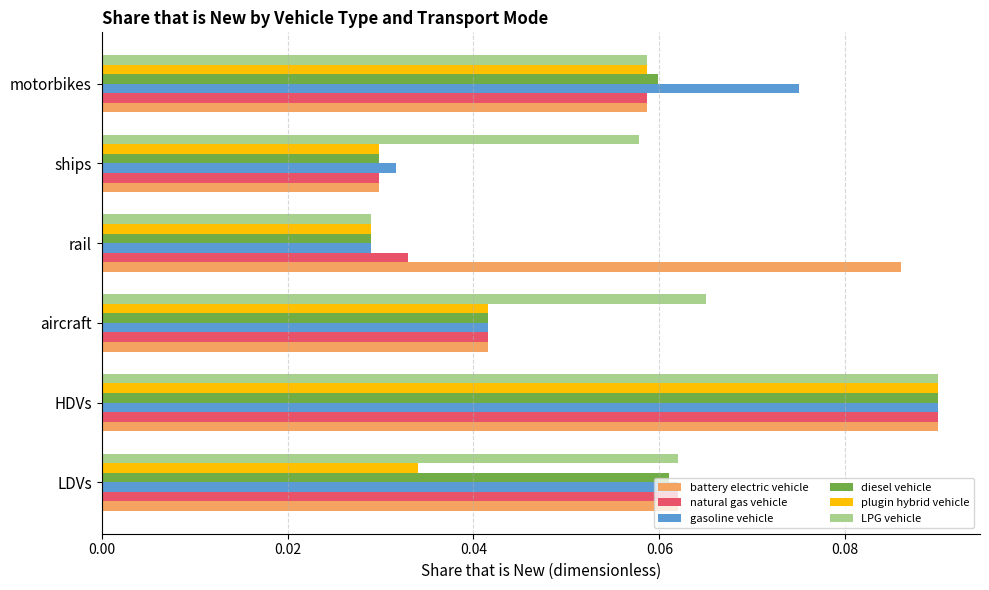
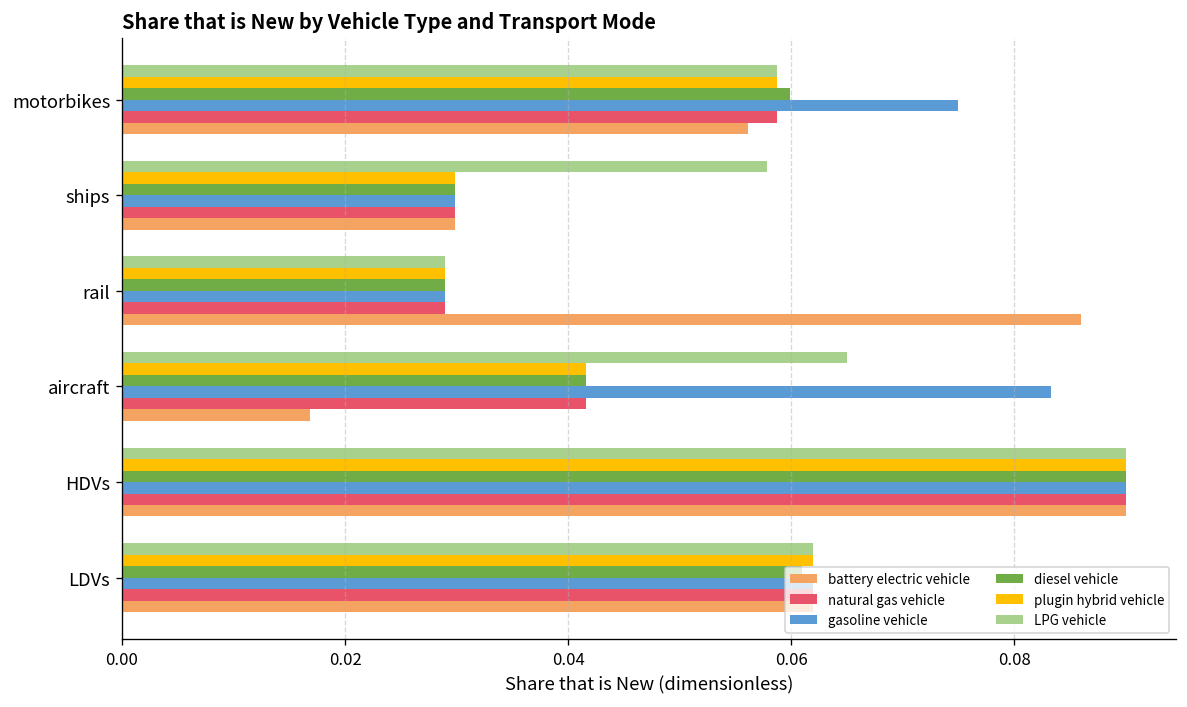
battery electric vehicle, motorbikes: 0.059 -> 0.056
gasoline vehicle, ships: 0.032 -> 0.030
natural gas vehicle, rail: 0.033 -> 0.029
gasoline vehicle, aircraft: 0.042 -> 0.083
battery electric vehicle, aircraft: 0.042 -> 0.017
plugin hybrid vehicle, LDVs: 0.034 -> 0.062
